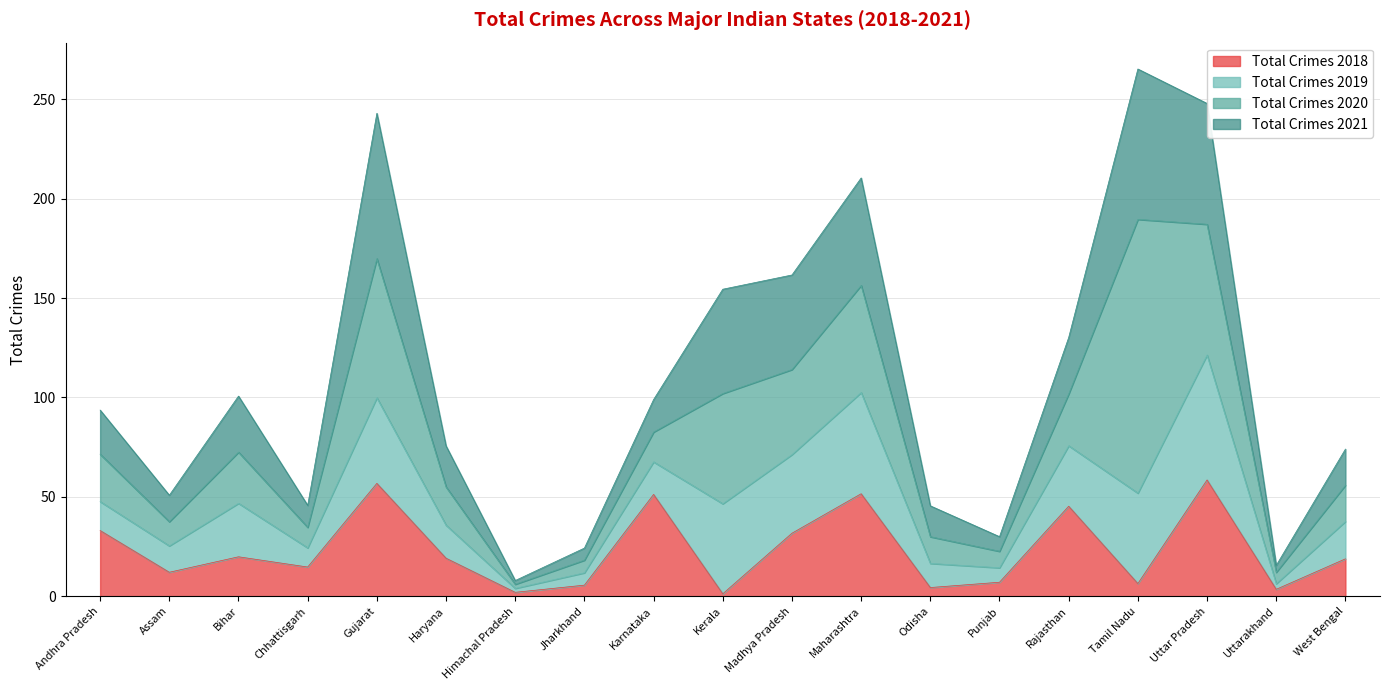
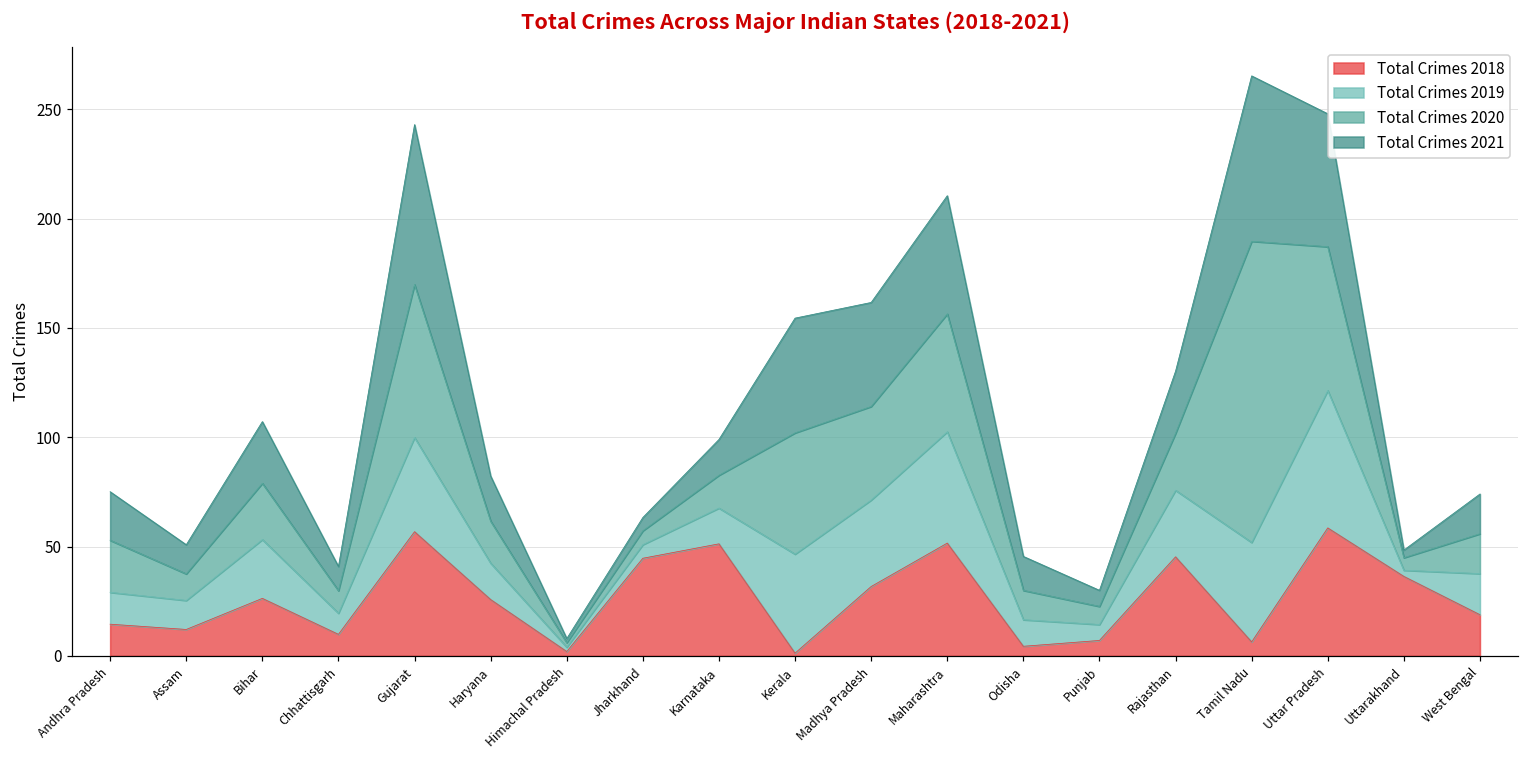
Total Crimes 2018, Andhra Pradesh: 33 -> 14
Total Crimes 2018, Bihar: 20 -> 26
Total Crimes 2018, Chhattisgarh: 15 -> 10
Total Crimes 2018, Haryana: 19 -> 26
Total Crimes 2018, Jharkhand: 6 -> 45
Total Crimes 2018, Uttarakhand: 3 -> 36
